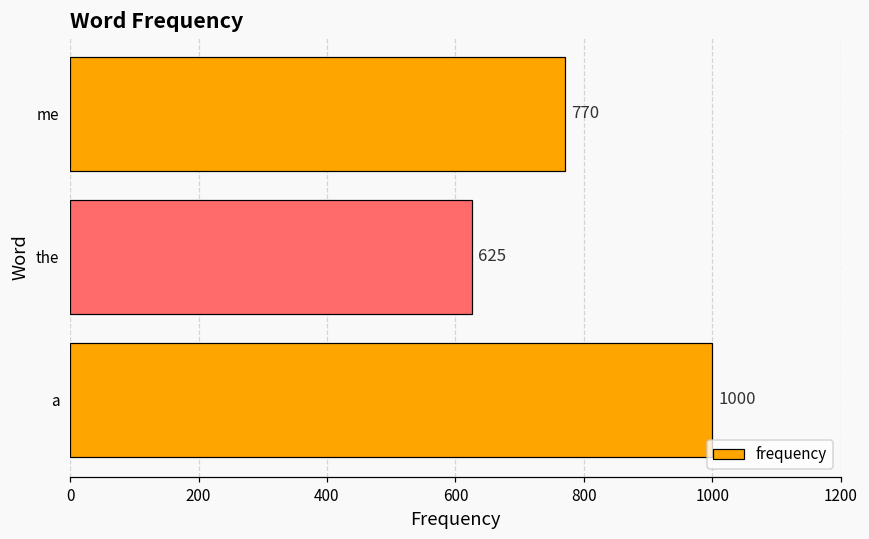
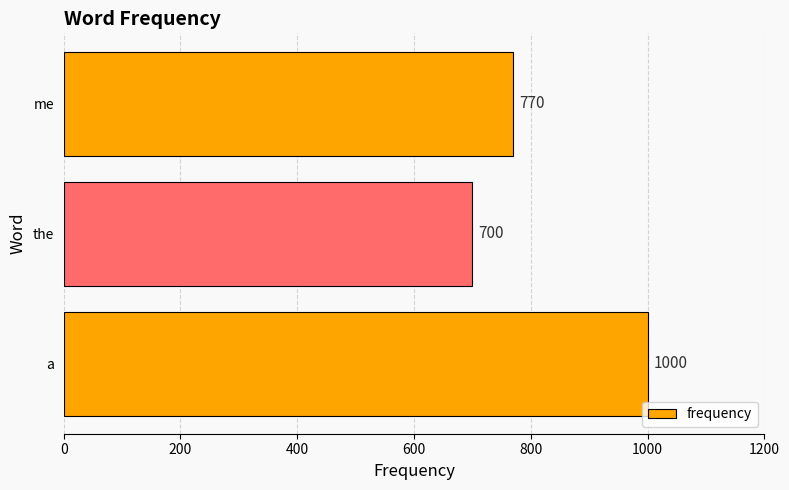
the: 625 -> 700
